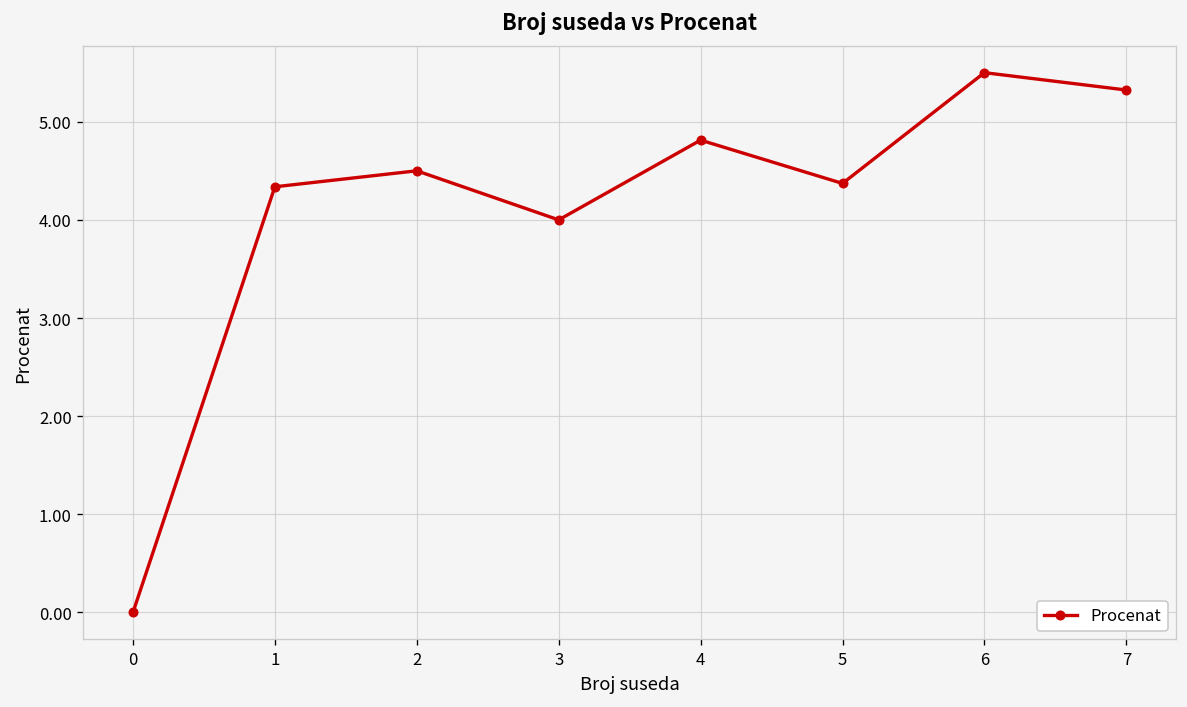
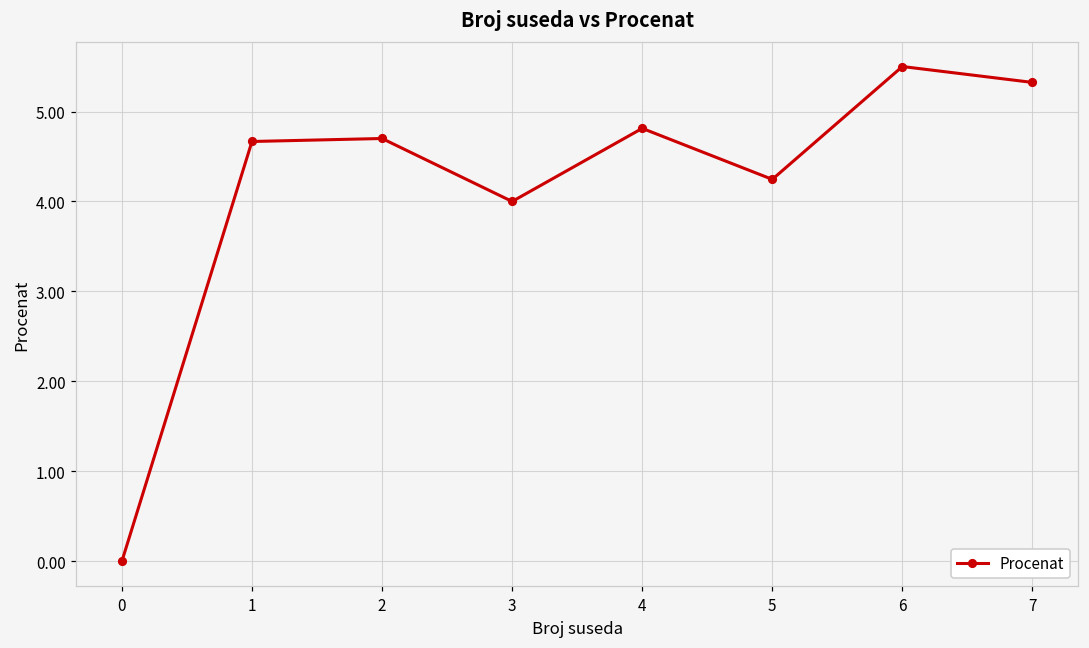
1: 4.3 -> 4.7
2: 4.5 -> 4.7
5: 4.4 -> 4.2
